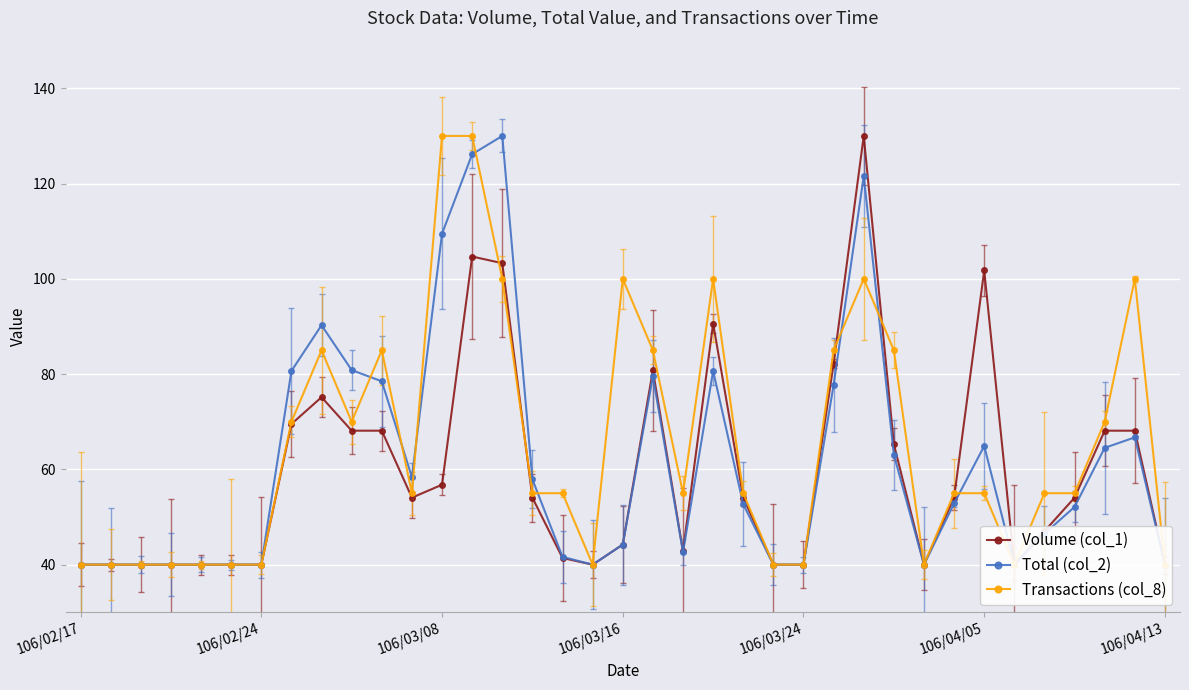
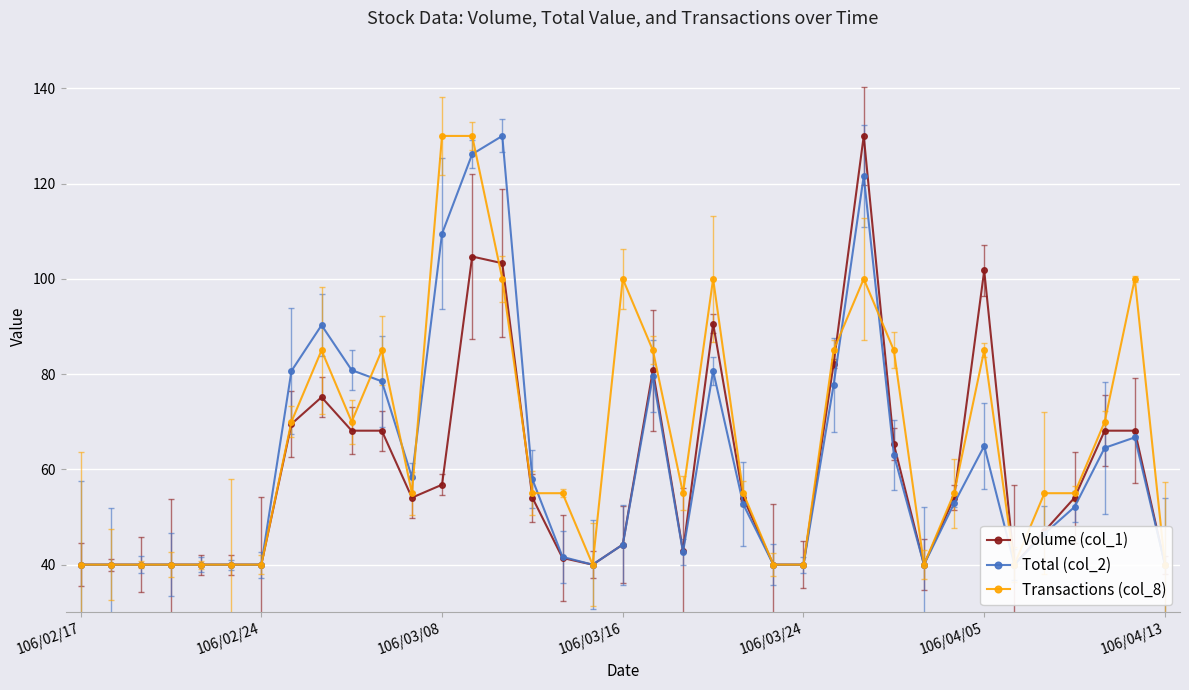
Transactions (col_8), 106/04/05: 55 -> 85
